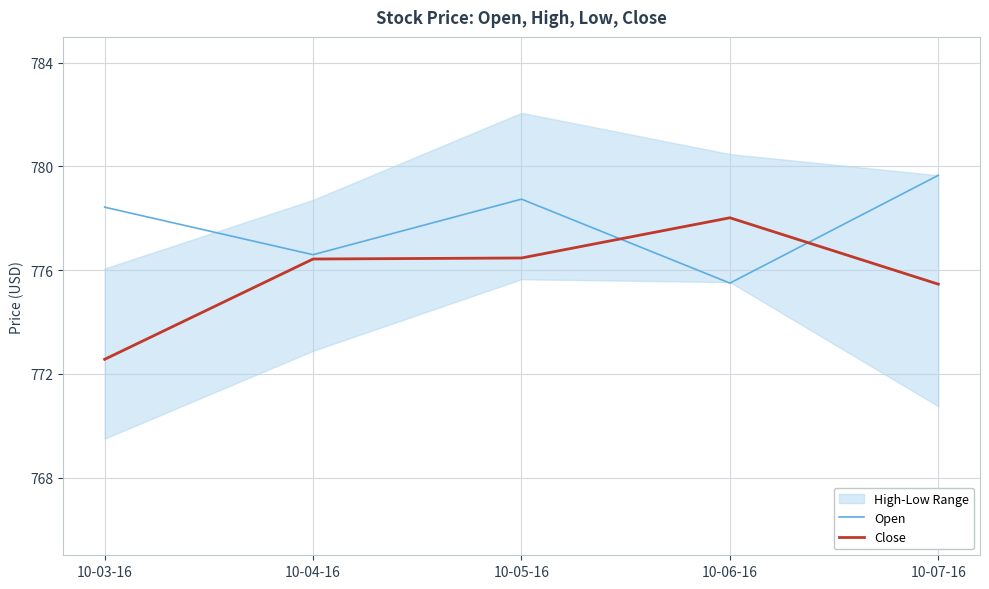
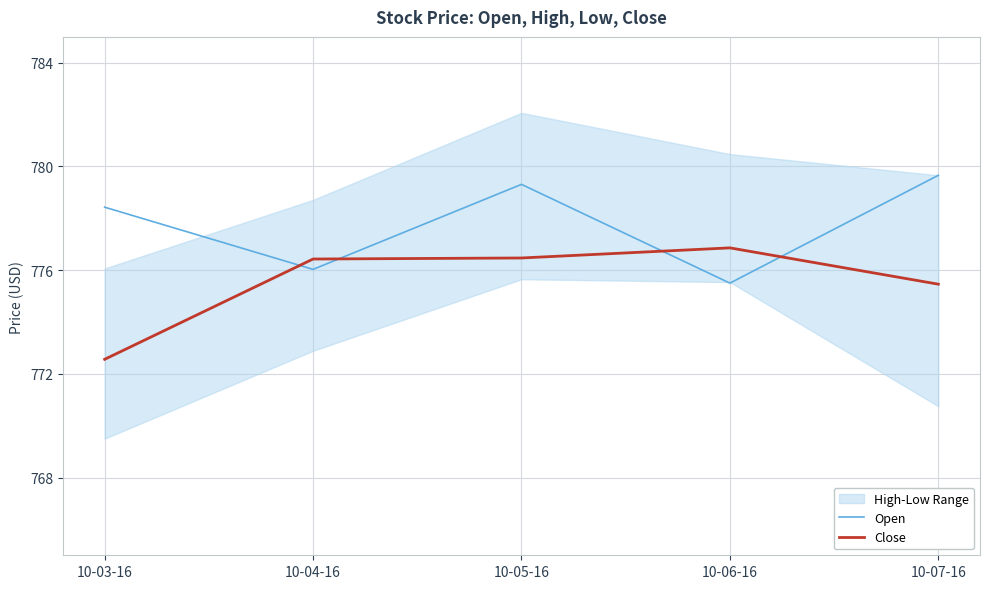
Open, 10-04-16: 776.6 -> 776.0
Open, 10-05-16: 778.7 -> 779.3
Close, 10-06-16: 778.0 -> 776.9
